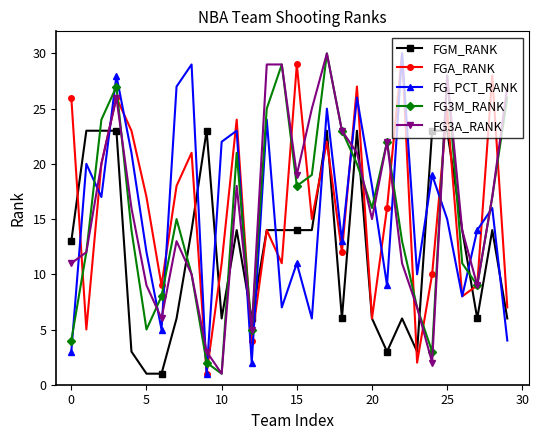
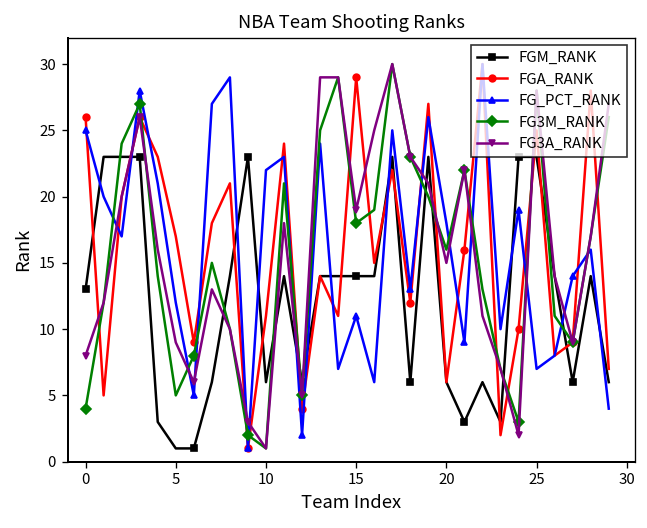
FG_PCT_RANK, 0: 3 -> 25
FG3A_RANK, 0: 11 -> 8
FG_PCT_RANK, 25: 15 -> 7
